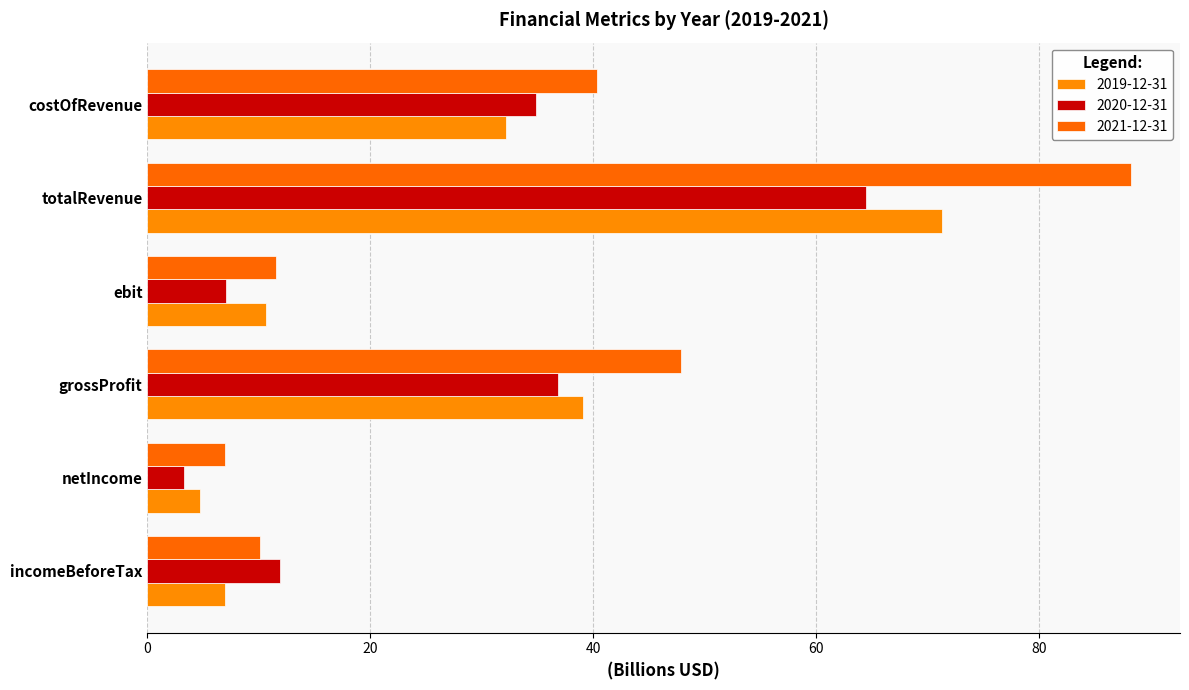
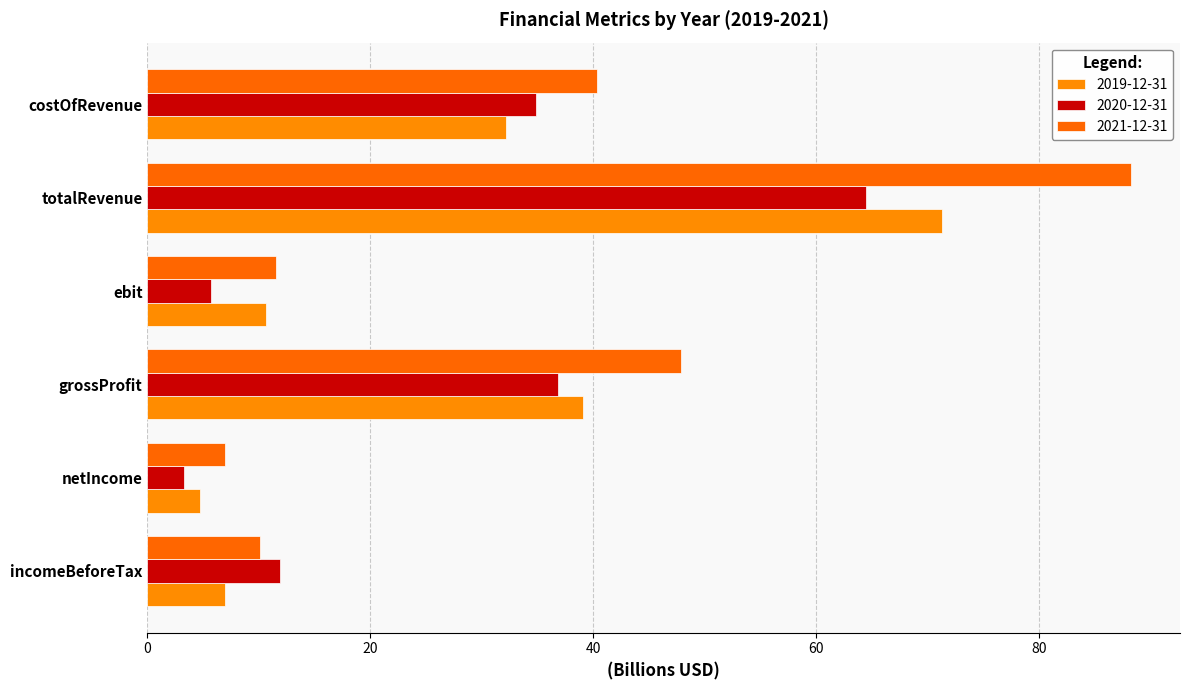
2020-12-31, ebit: 7.1 -> 5.7
